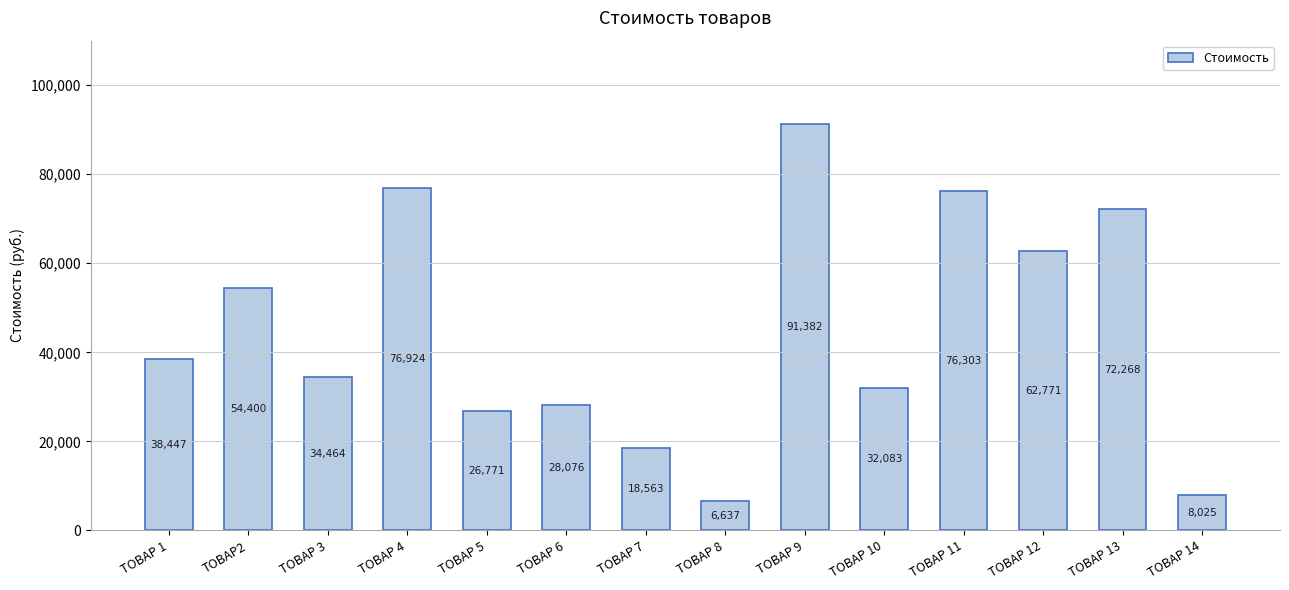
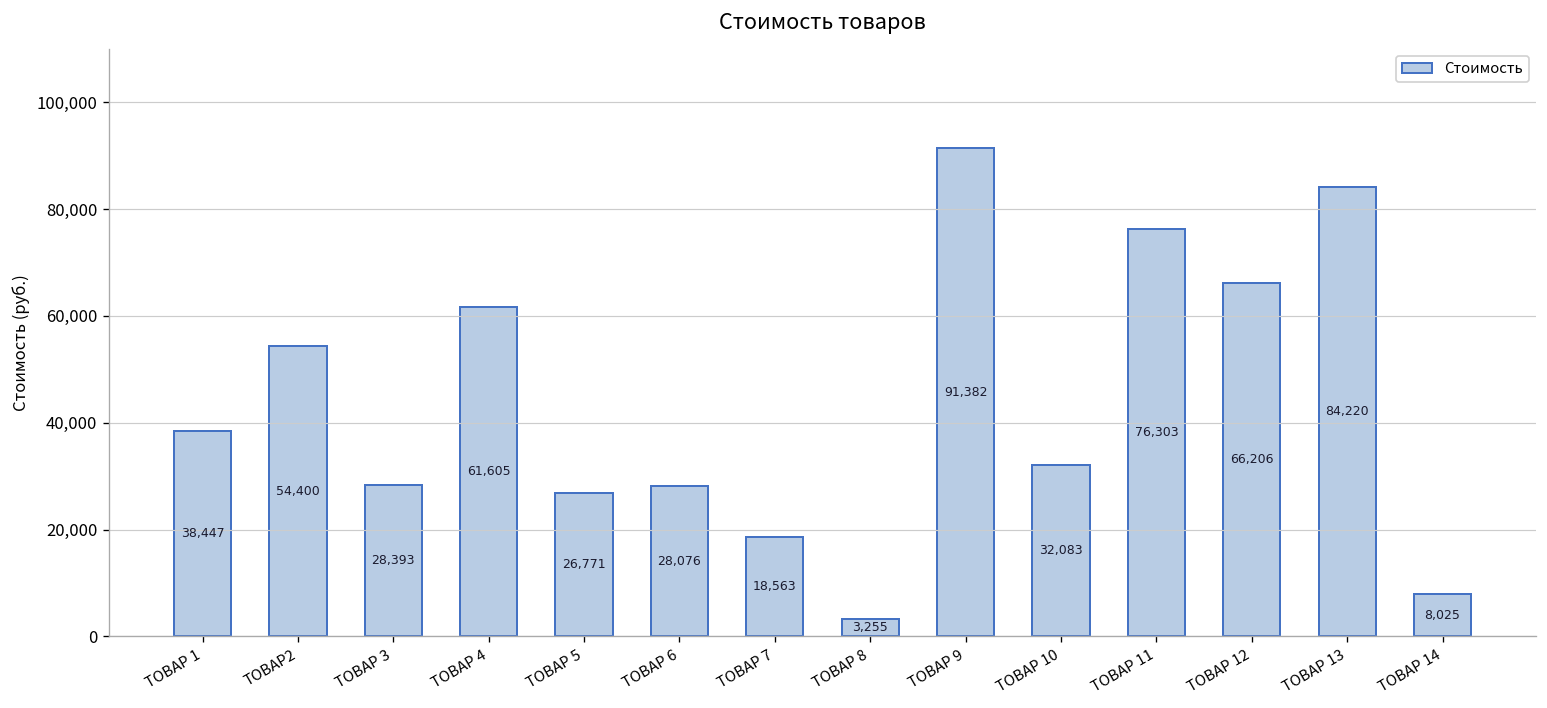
ТОВАР 3: 34,464 -> 28,393
ТОВАР 4: 76,924 -> 61,605
ТОВАР 8: 6,637 -> 3,255
ТОВАР 12: 62,771 -> 66,206
ТОВАР 13: 72,268 -> 84,220
